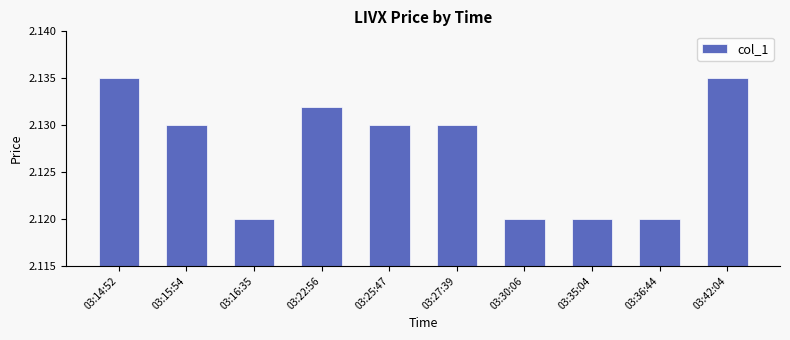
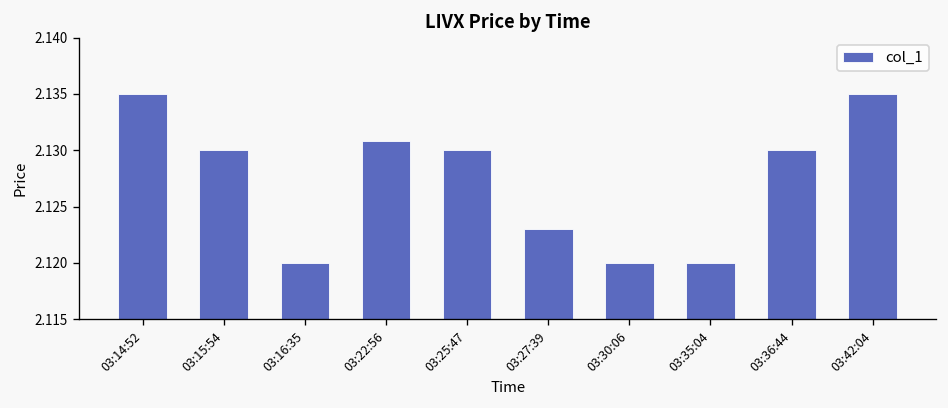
03:22:56: 2.132 -> 2.131
03:27:39: 2.130 -> 2.123
03:36:44: 2.12 -> 2.13
